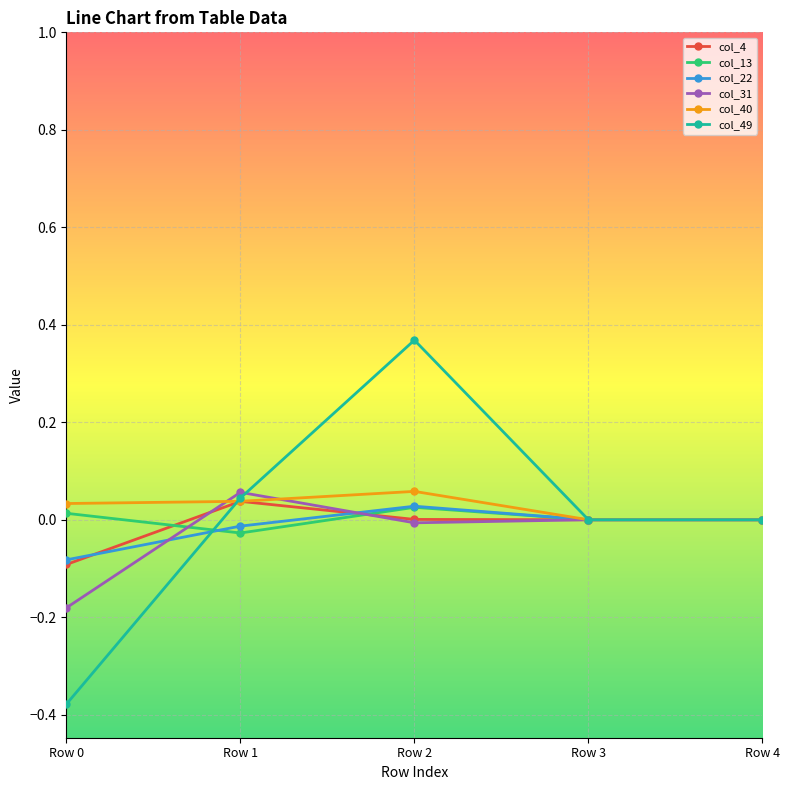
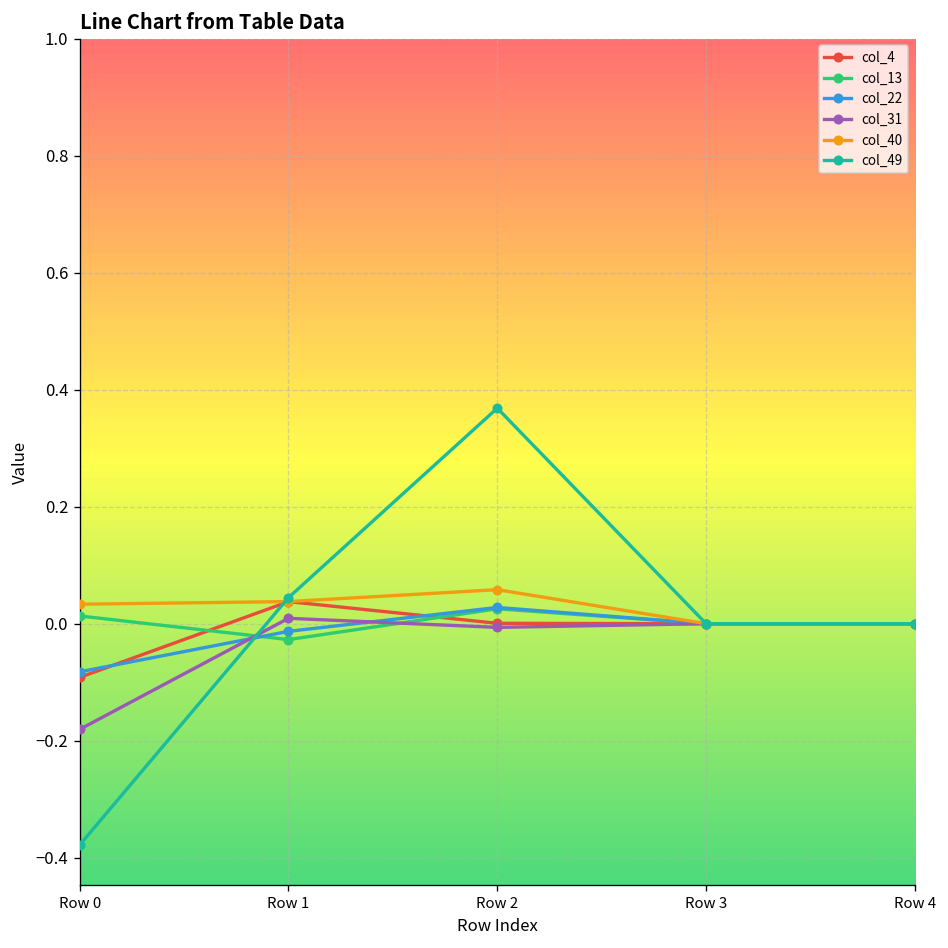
col_31, Row 1: 0.06 -> 0.01
